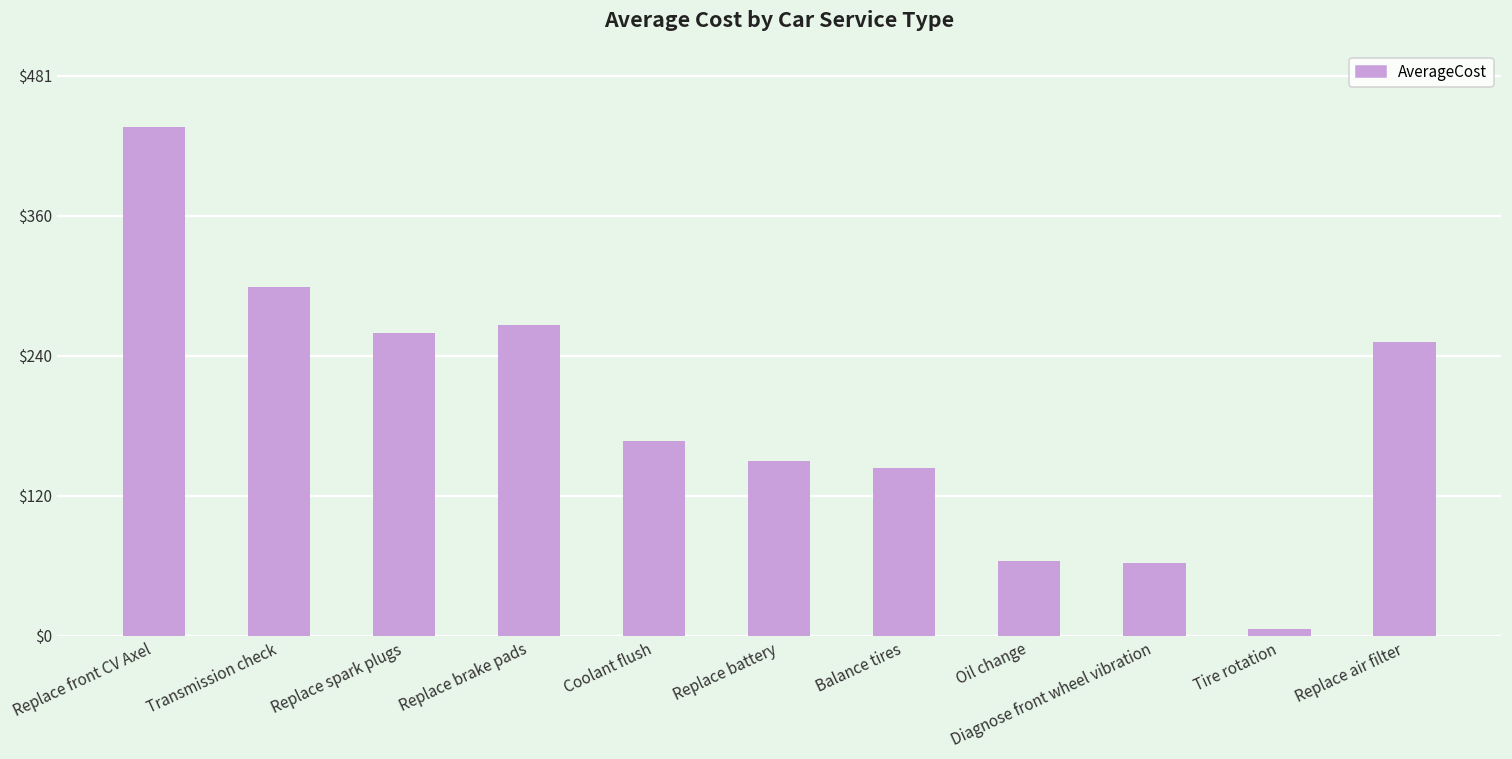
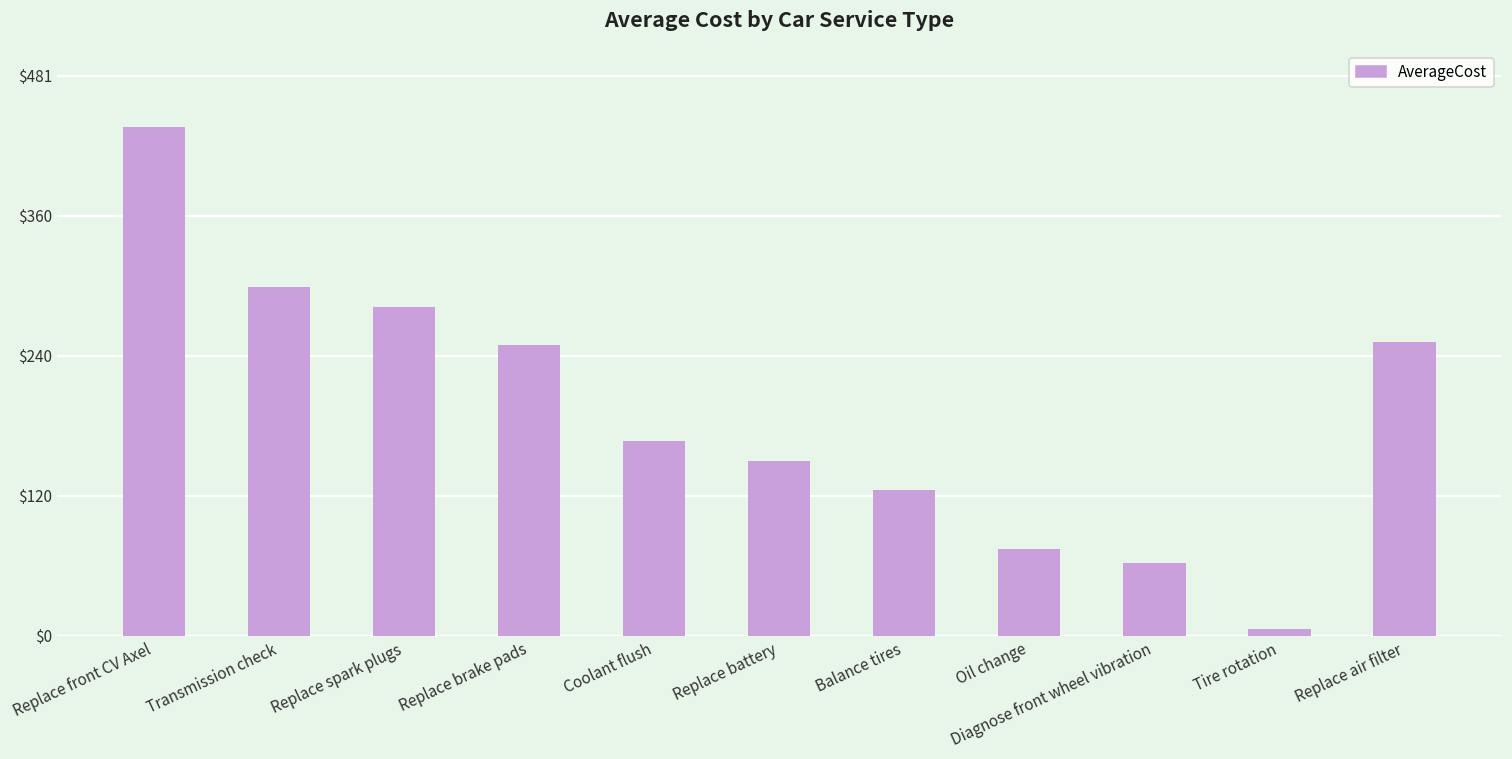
Replace spark plugs: $260 -> $283
Replace brake pads: $268 -> $250
Balance tires: $144 -> $125
Oil change: $65 -> $75
